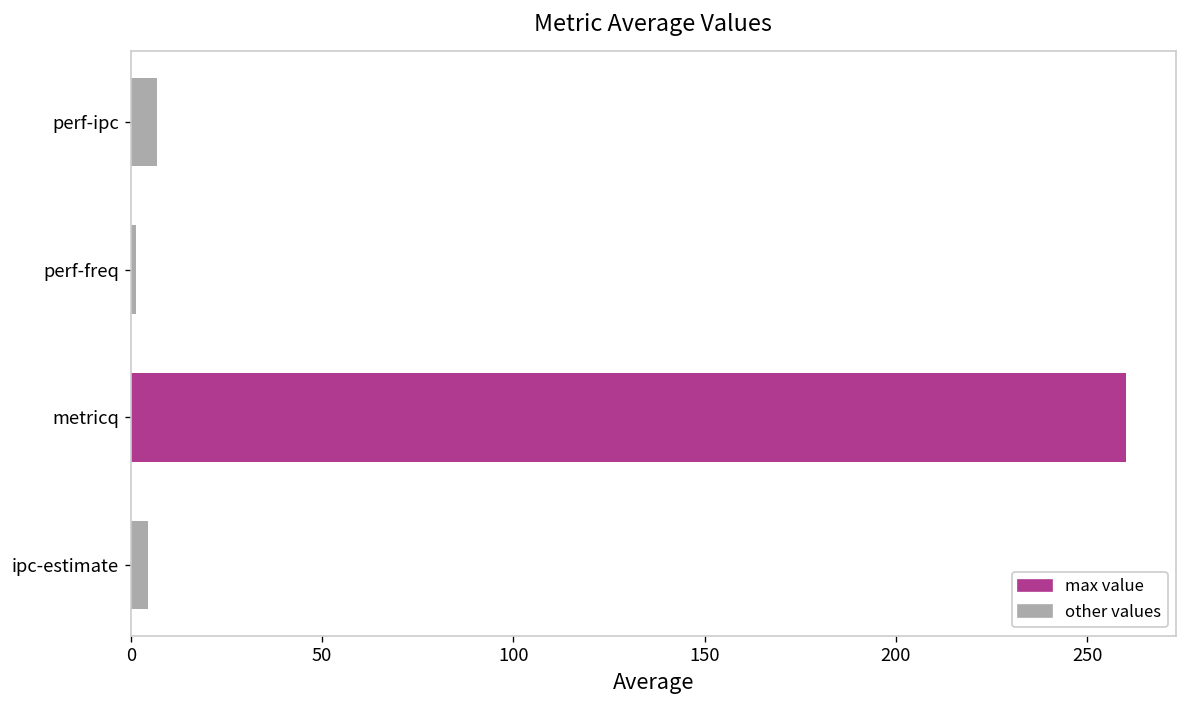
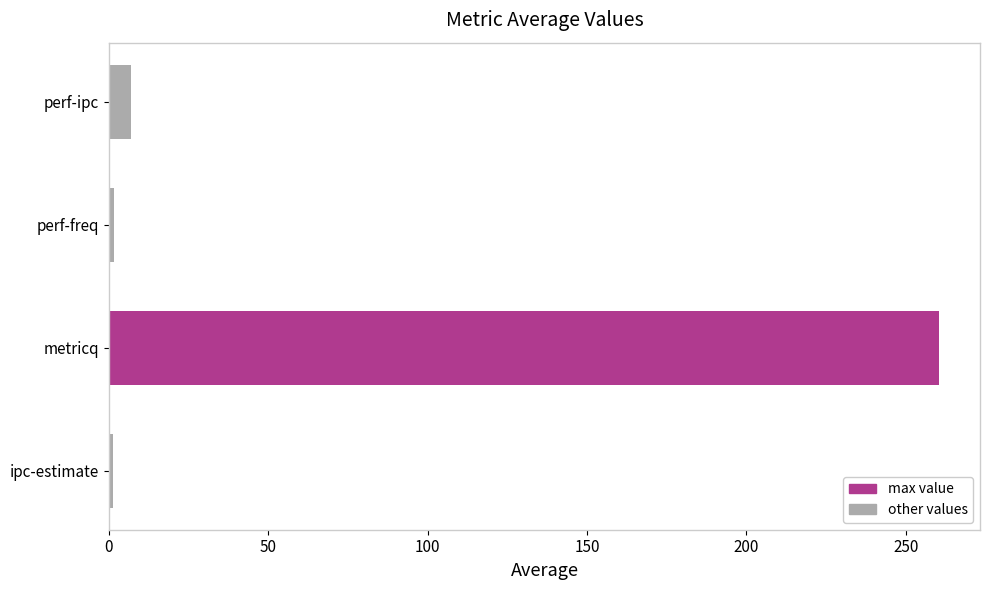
ipc-estimate: 5 -> 1
